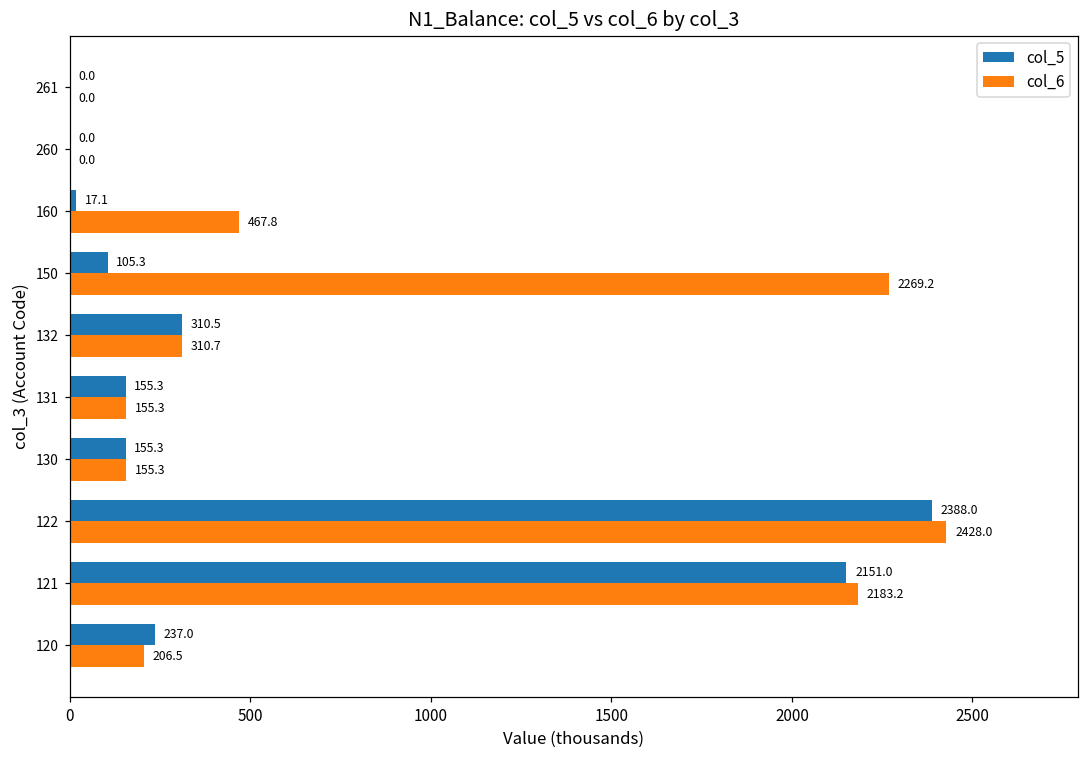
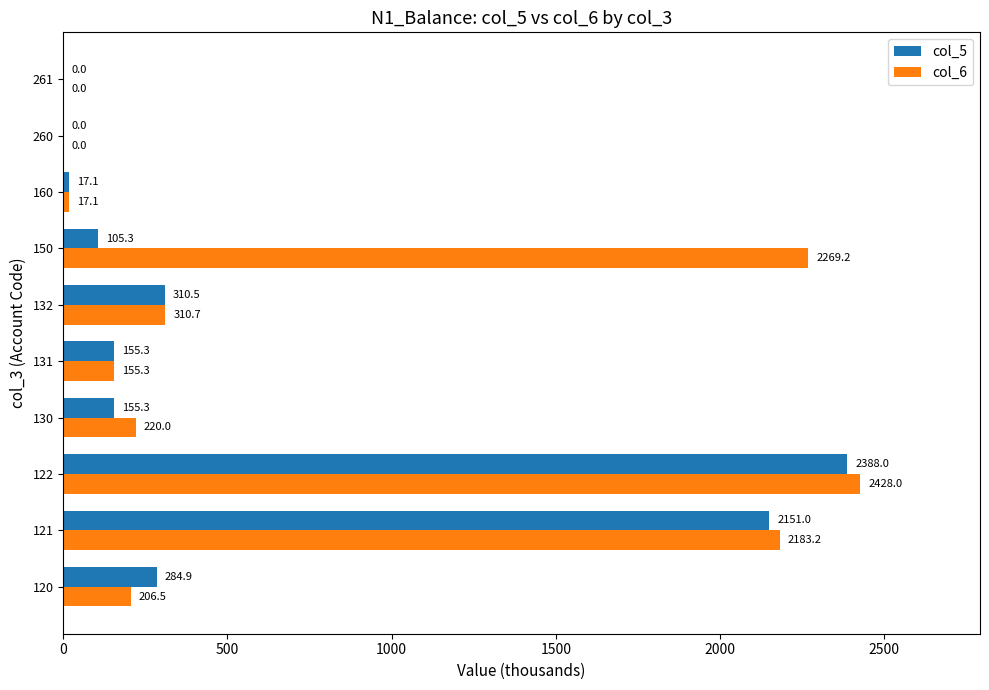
col_6, 160: 467.8 -> 17.1
col_6, 130: 155.3 -> 220.0
col_5, 120: 237.0 -> 284.9
